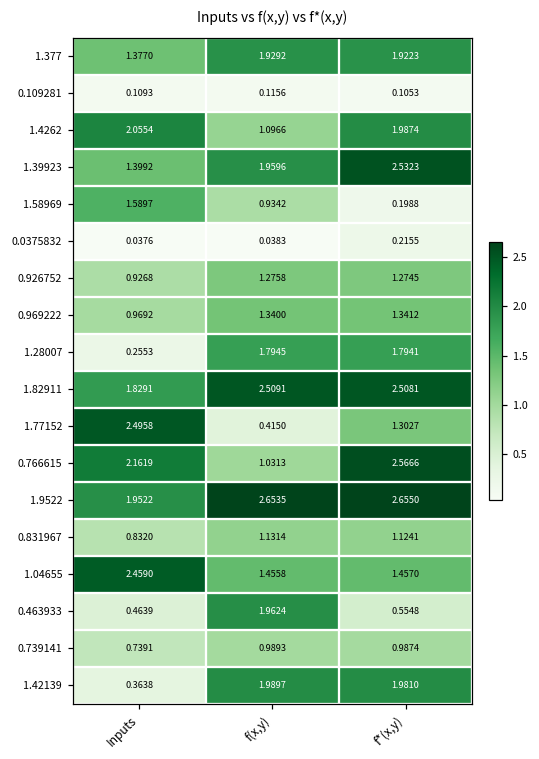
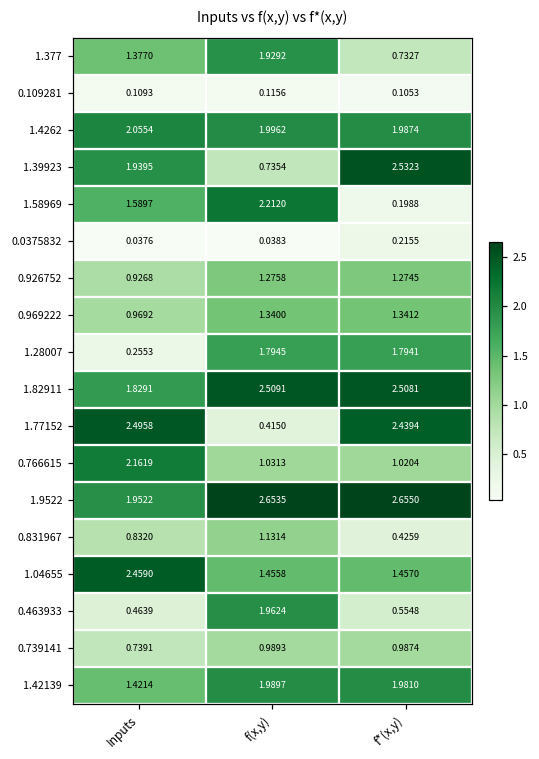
1.377, f*(x,y): 1.9223 -> 0.7327
1.4262, f(x,y): 1.0966 -> 1.9962
1.39923, Inputs: 1.3992 -> 1.9395
1.39923, f(x,y): 1.9596 -> 0.7354
1.58969, f(x,y): 0.9342 -> 2.2120
1.77152, f*(x,y): 1.3027 -> 2.4394
0.766615, f*(x,y): 2.5666 -> 1.0204
0.831967, f*(x,y): 1.1241 -> 0.4259
1.42139, Inputs: 0.3638 -> 1.4214
